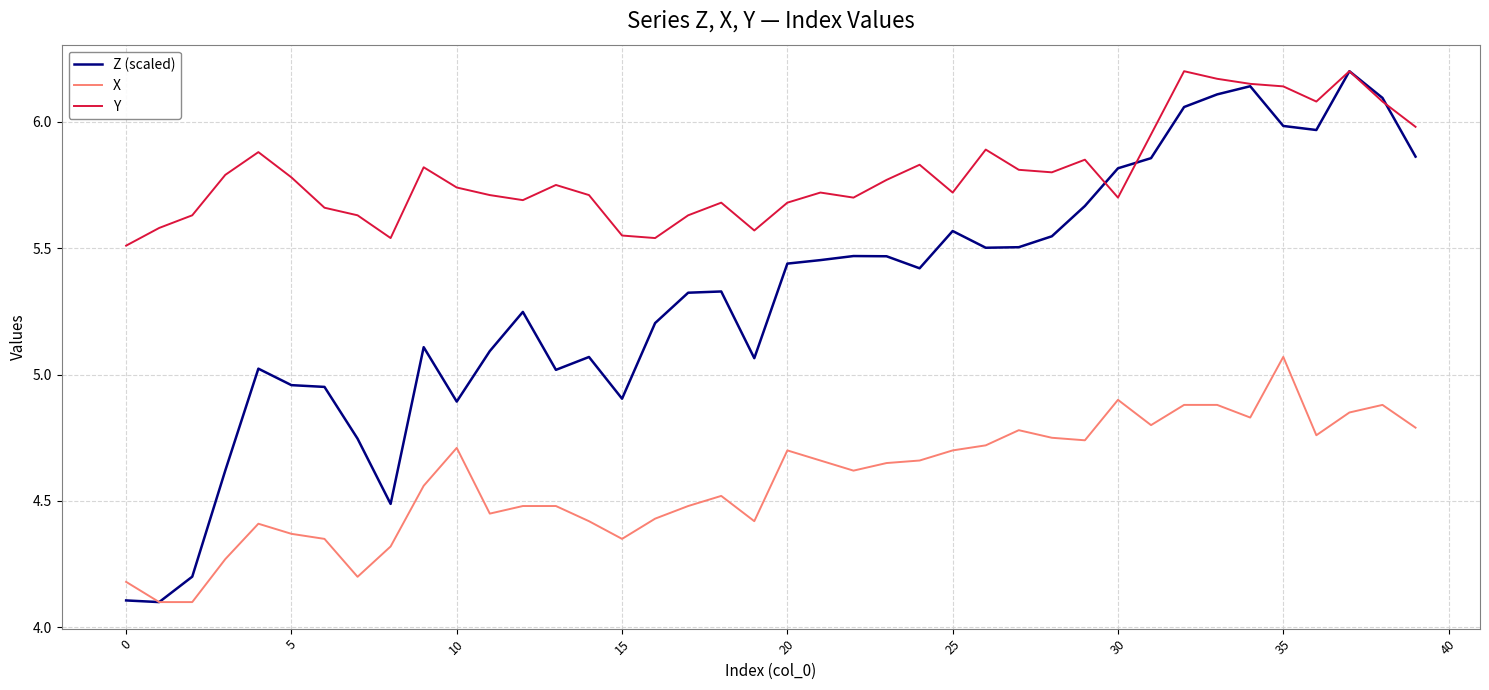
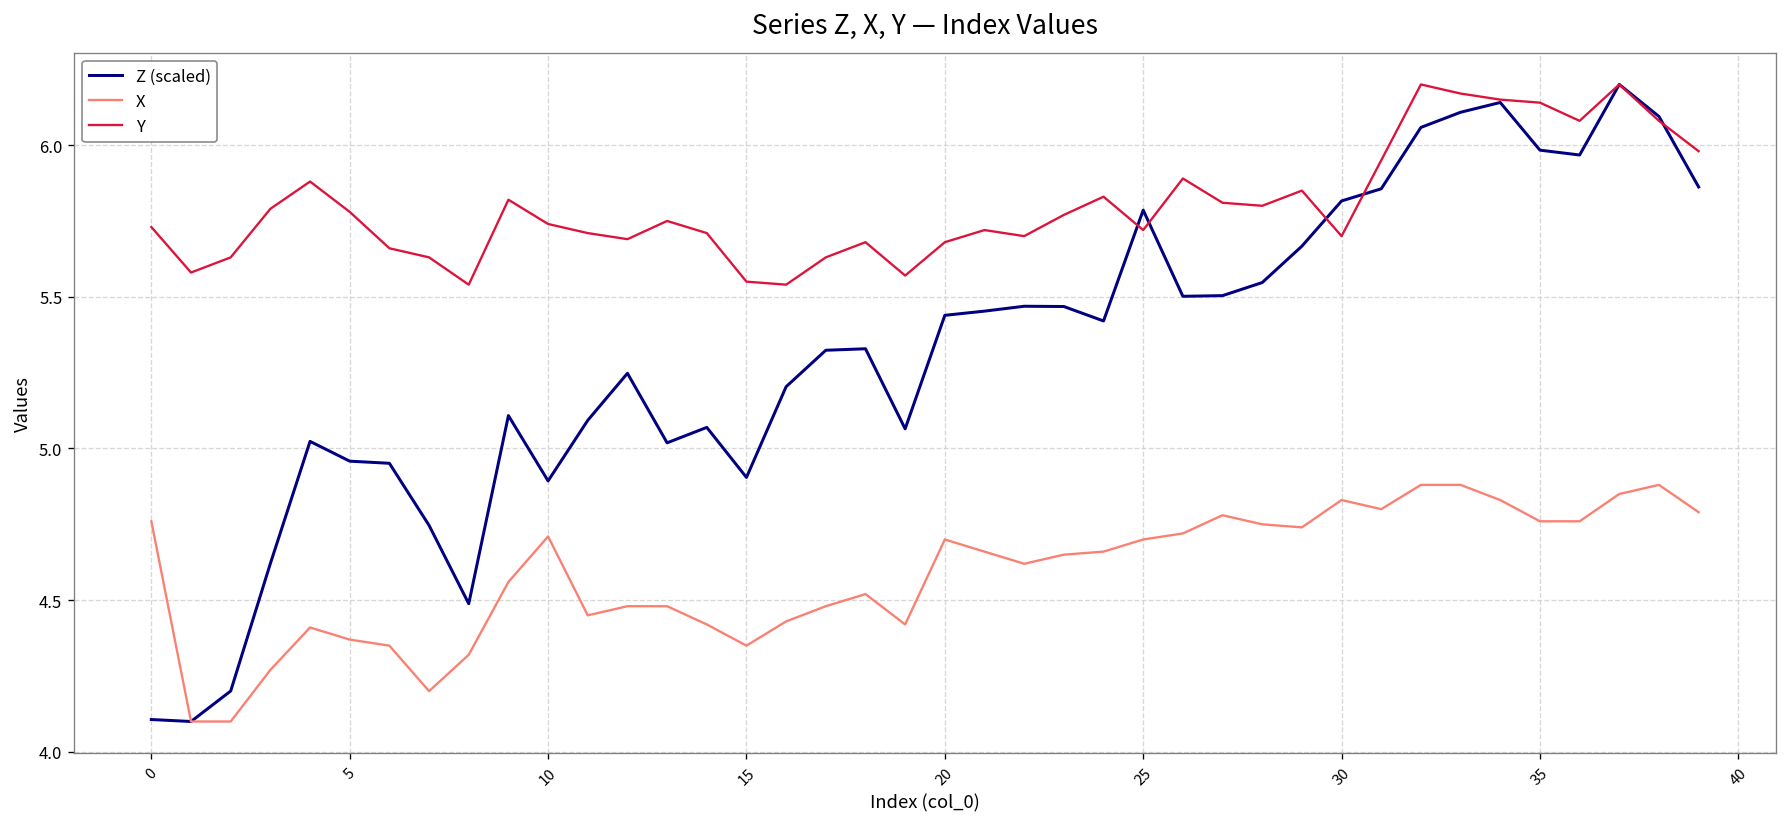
X, 0: 4.18 -> 4.76
Y, 0: 5.51 -> 5.73
Z (scaled), 25: 5.57 -> 5.79
X, 30: 4.90 -> 4.83
X, 35: 5.07 -> 4.76
